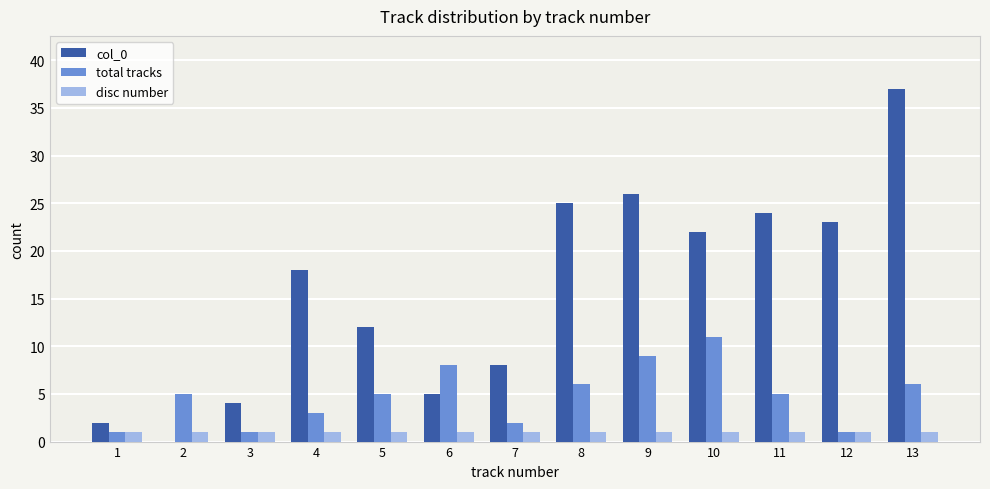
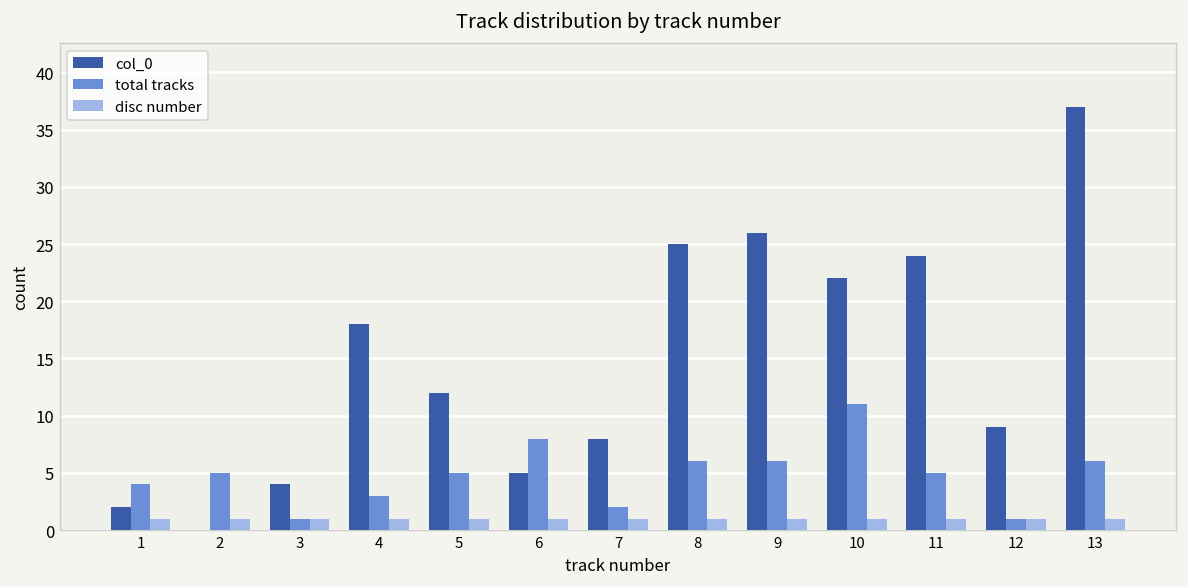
total tracks, 1: 1 -> 4
total tracks, 9: 9 -> 6
col_0, 12: 23 -> 9
